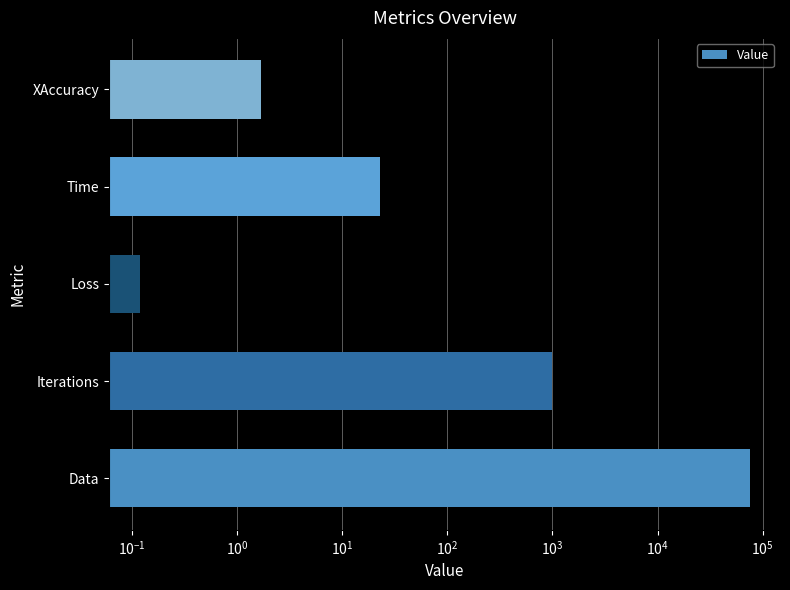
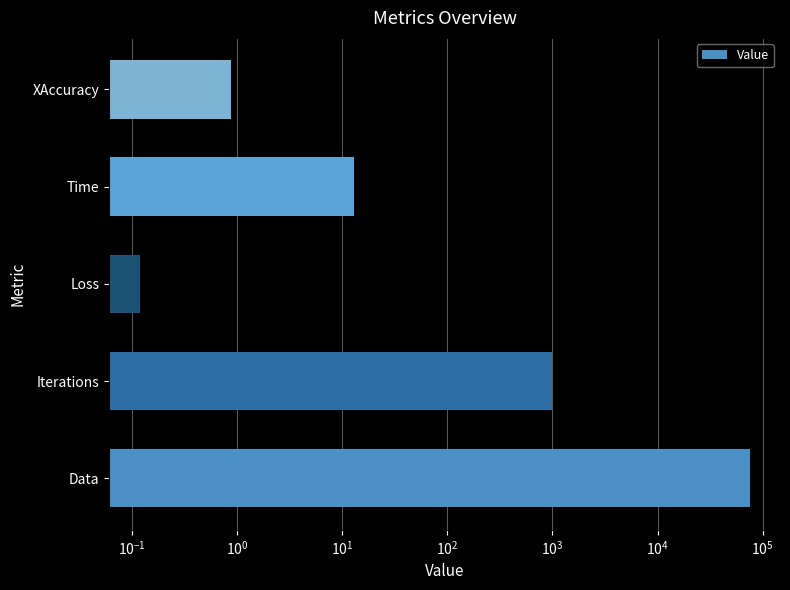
XAccuracy: 1.7 -> 0.9
Time: 23 -> 13
